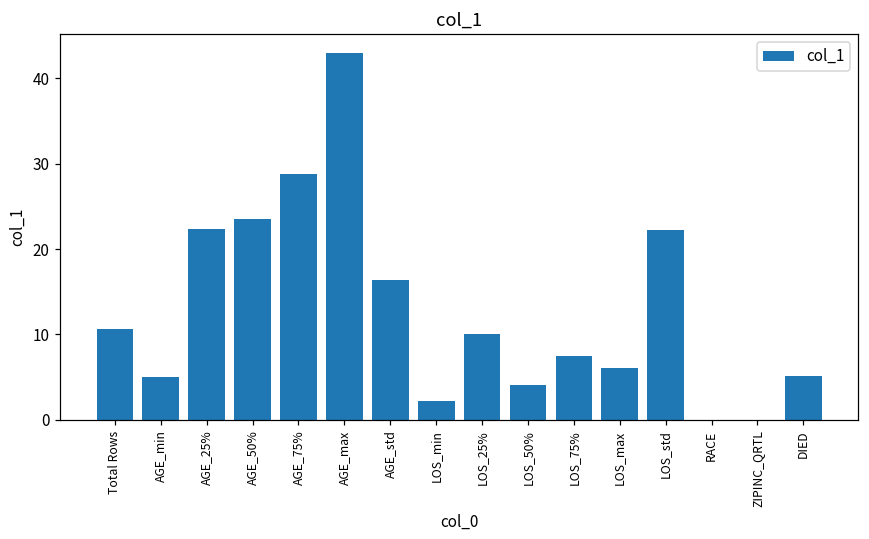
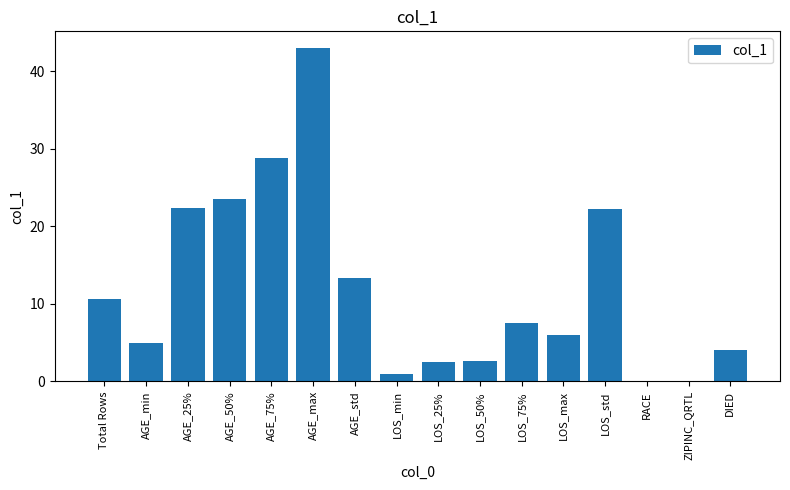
AGE_std: 16 -> 13
LOS_min: 2 -> 1
LOS_25%: 10 -> 3
LOS_50%: 4 -> 3
DIED: 5 -> 4
